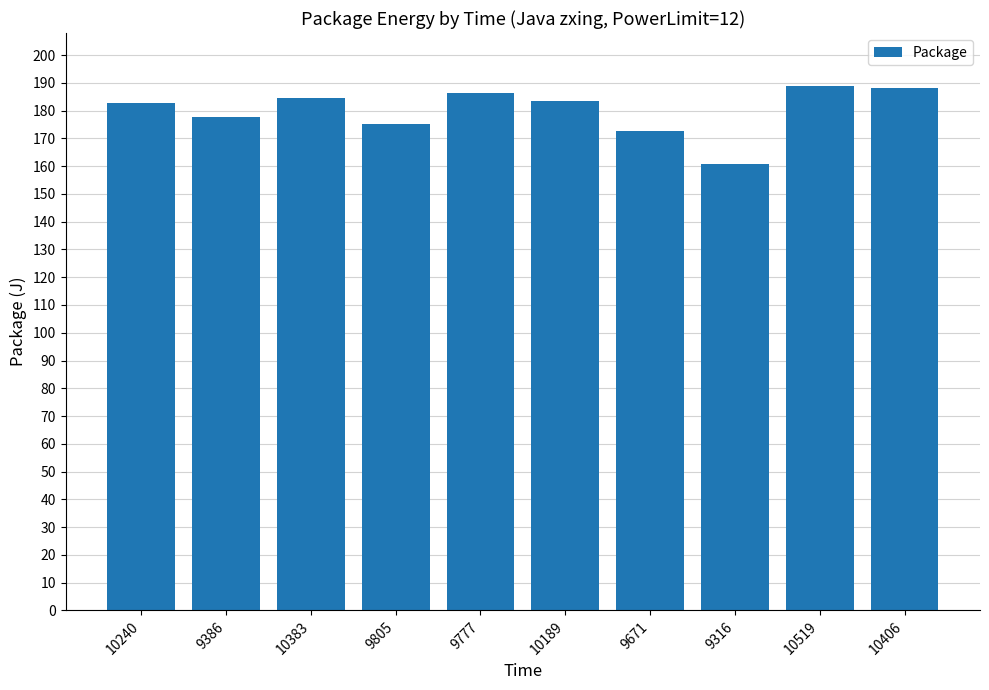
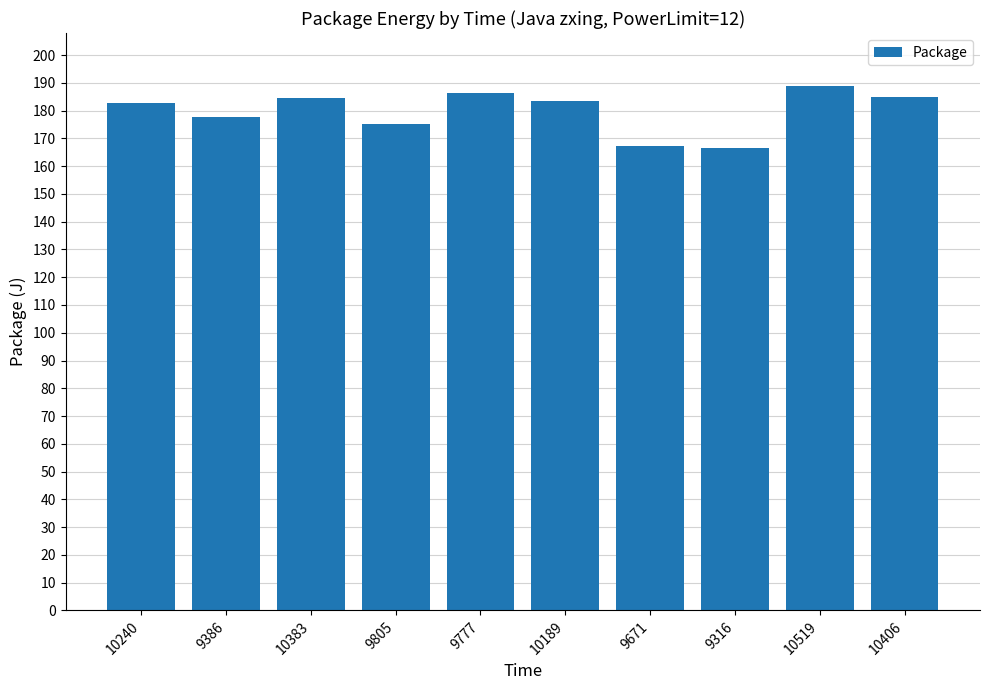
9671: 173 -> 167
9316: 161 -> 167
10406: 188 -> 185
